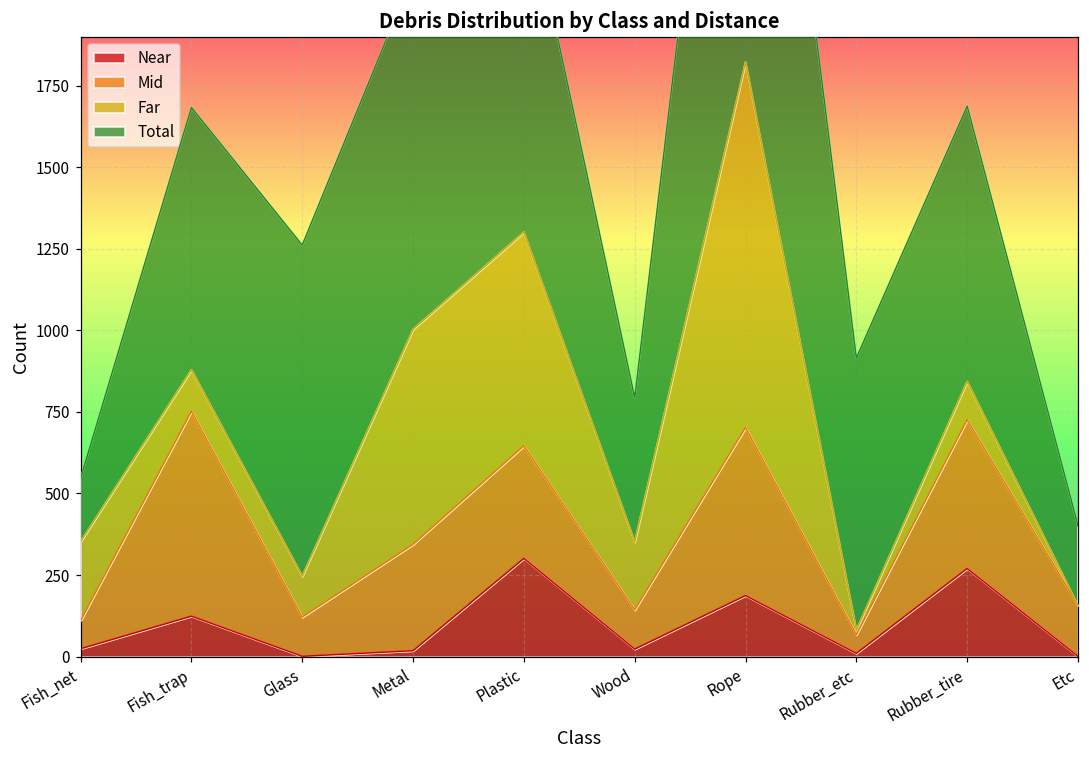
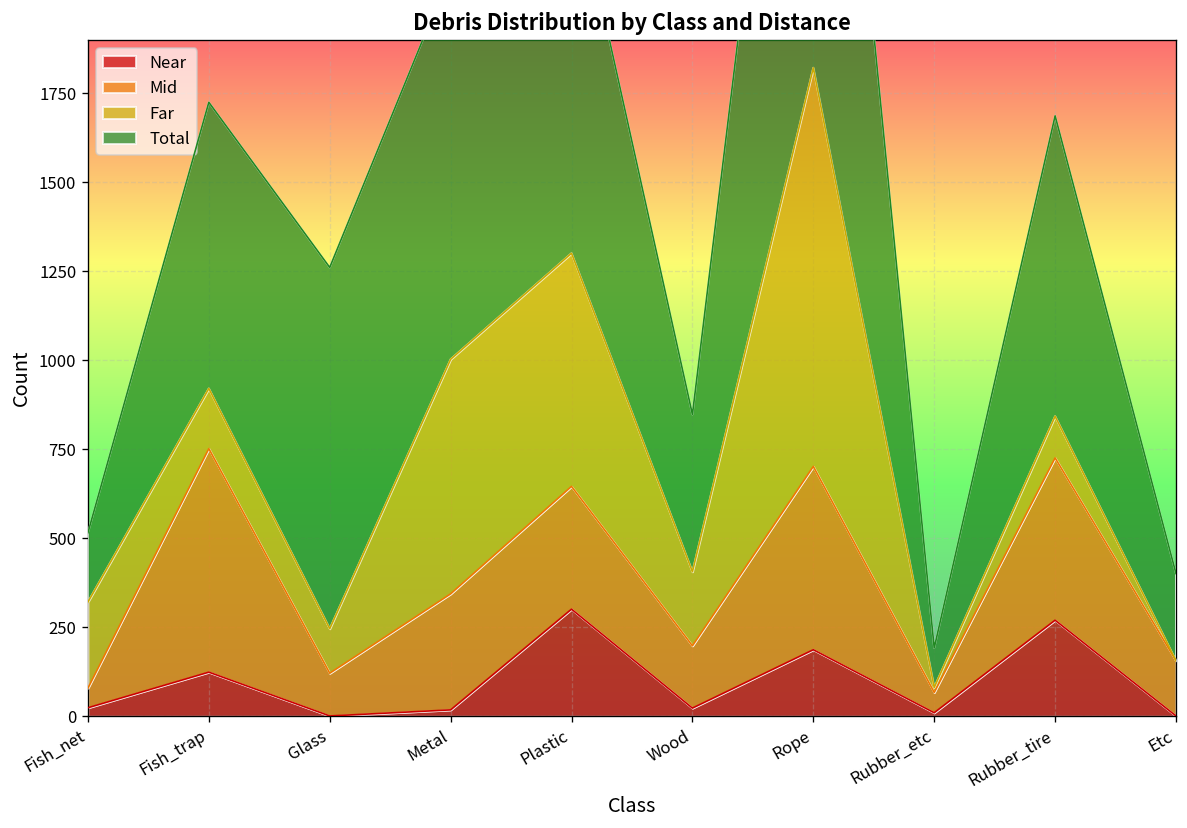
Mid, Fish_net: 90 -> 60
Far, Fish_trap: 130 -> 170
Mid, Wood: 120 -> 180
Total, Rubber_etc: 830 -> 110
